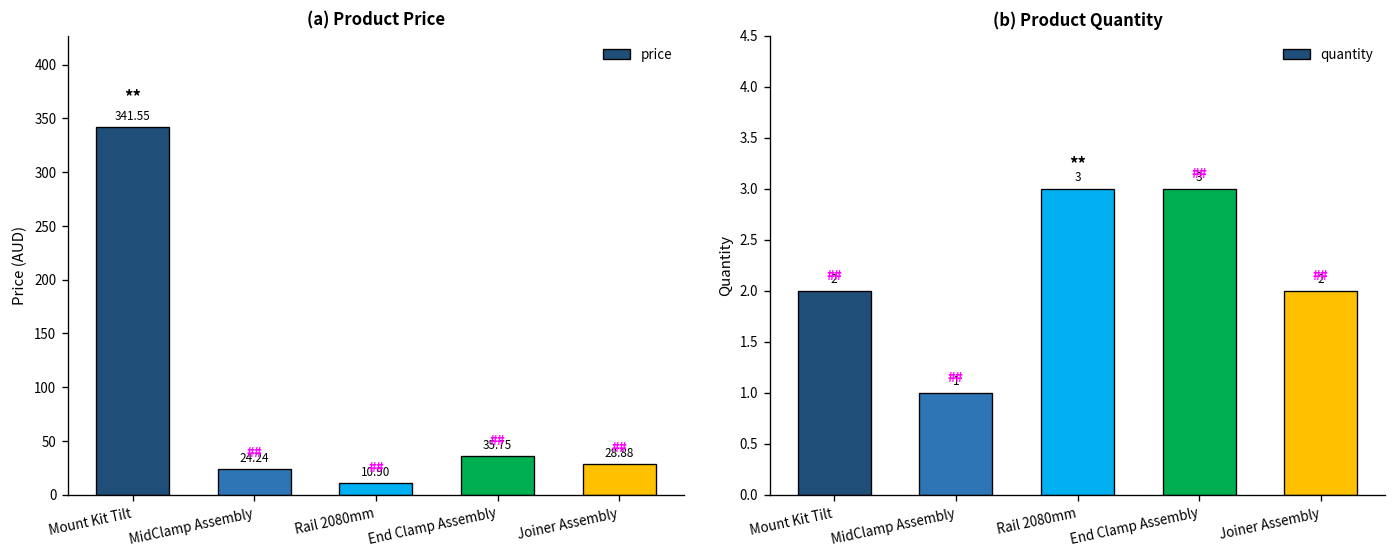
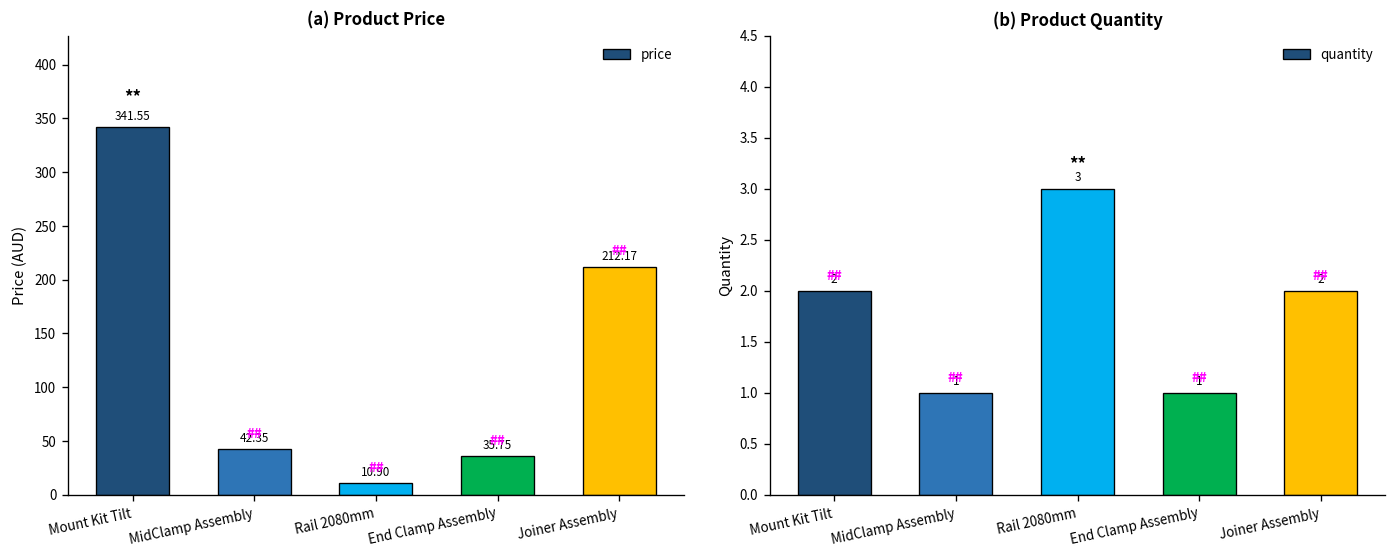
(a) Product Price, MidClamp Assembly: 24.24 -> 42.35
(a) Product Price, Joiner Assembly: 28.88 -> 212.17
(b) Product Quantity, End Clamp Assembly: 3 -> 1
